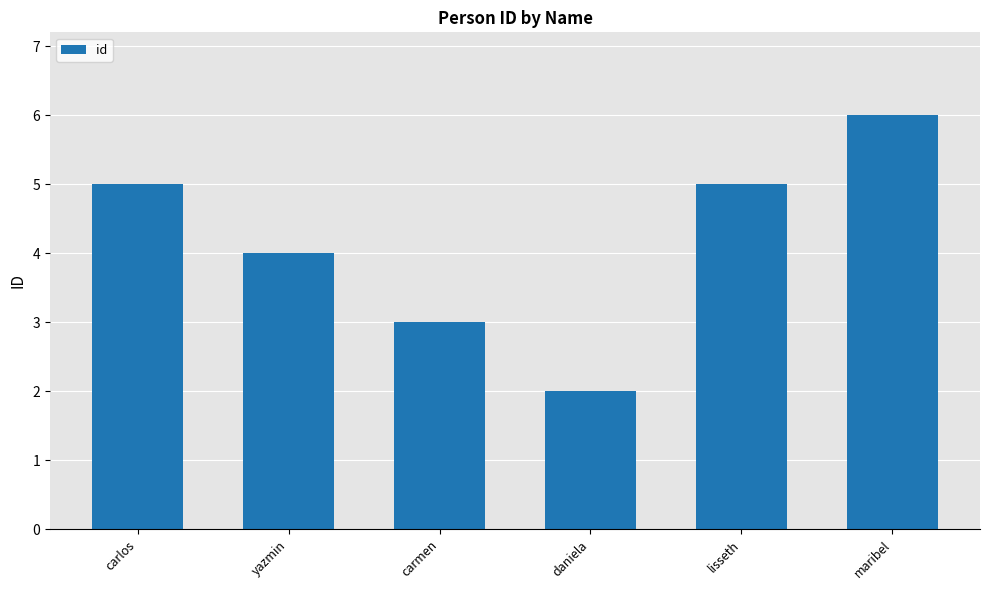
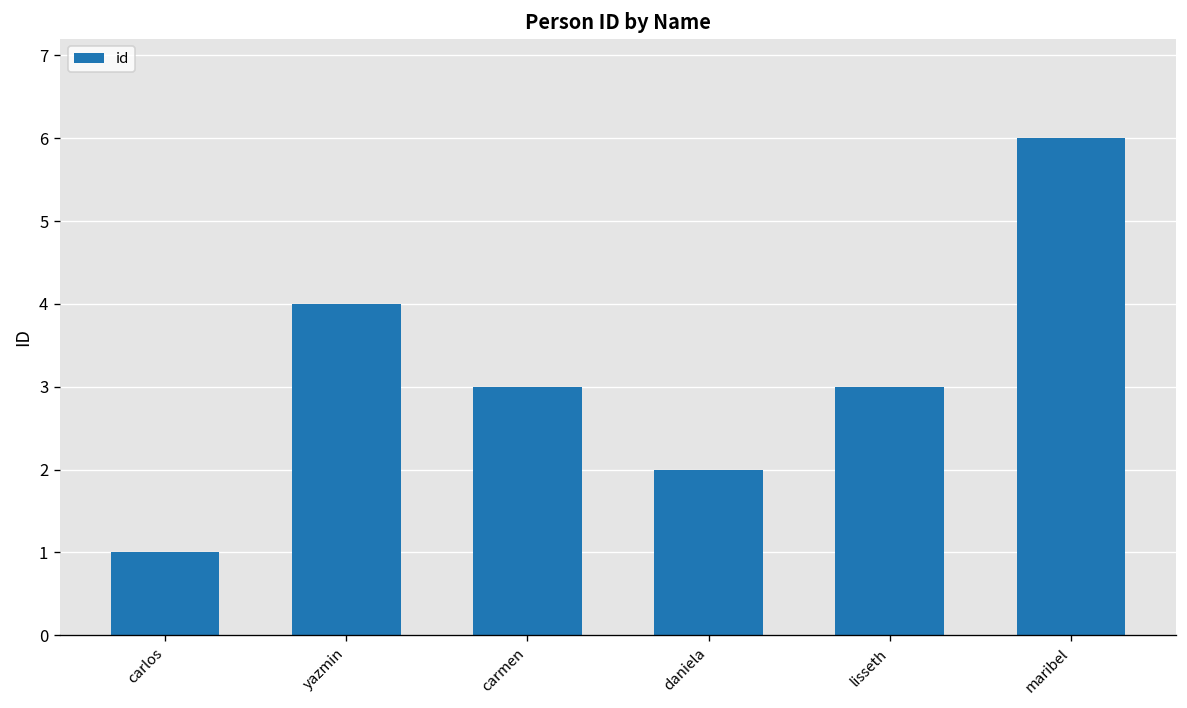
carlos: 5 -> 1
lisseth: 5 -> 3
